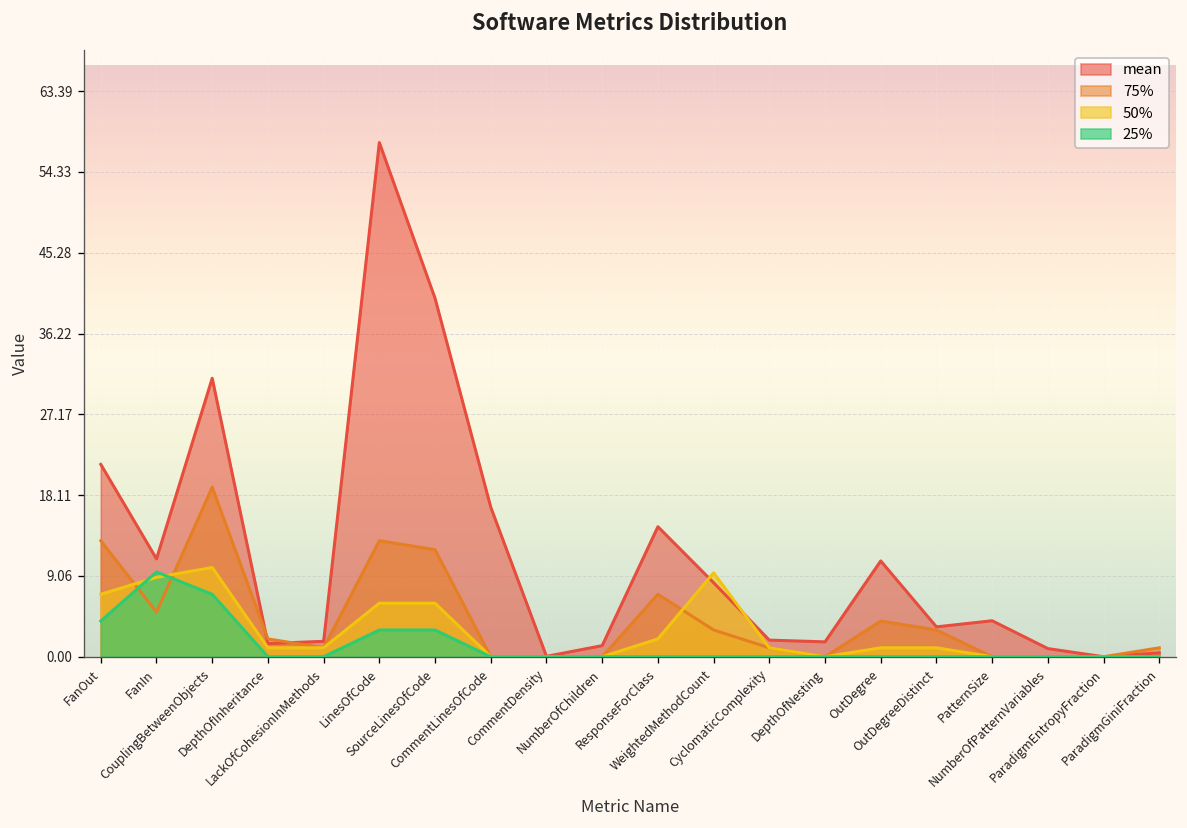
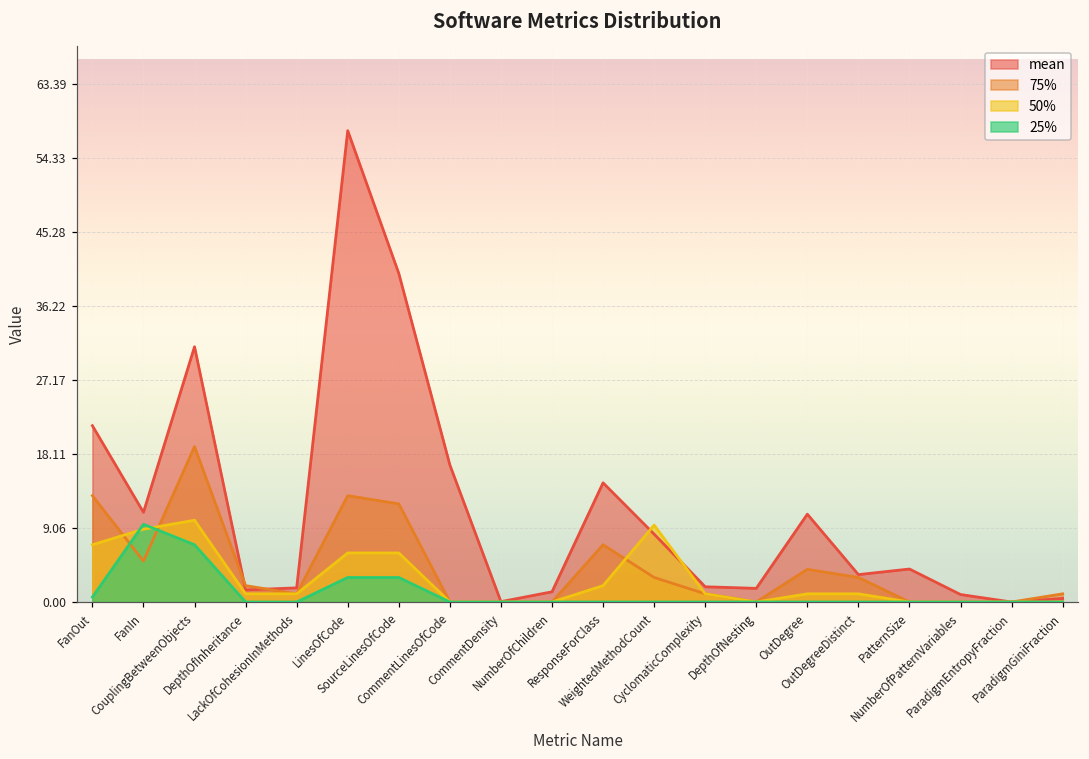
25%, FanOut: 4 -> 1
